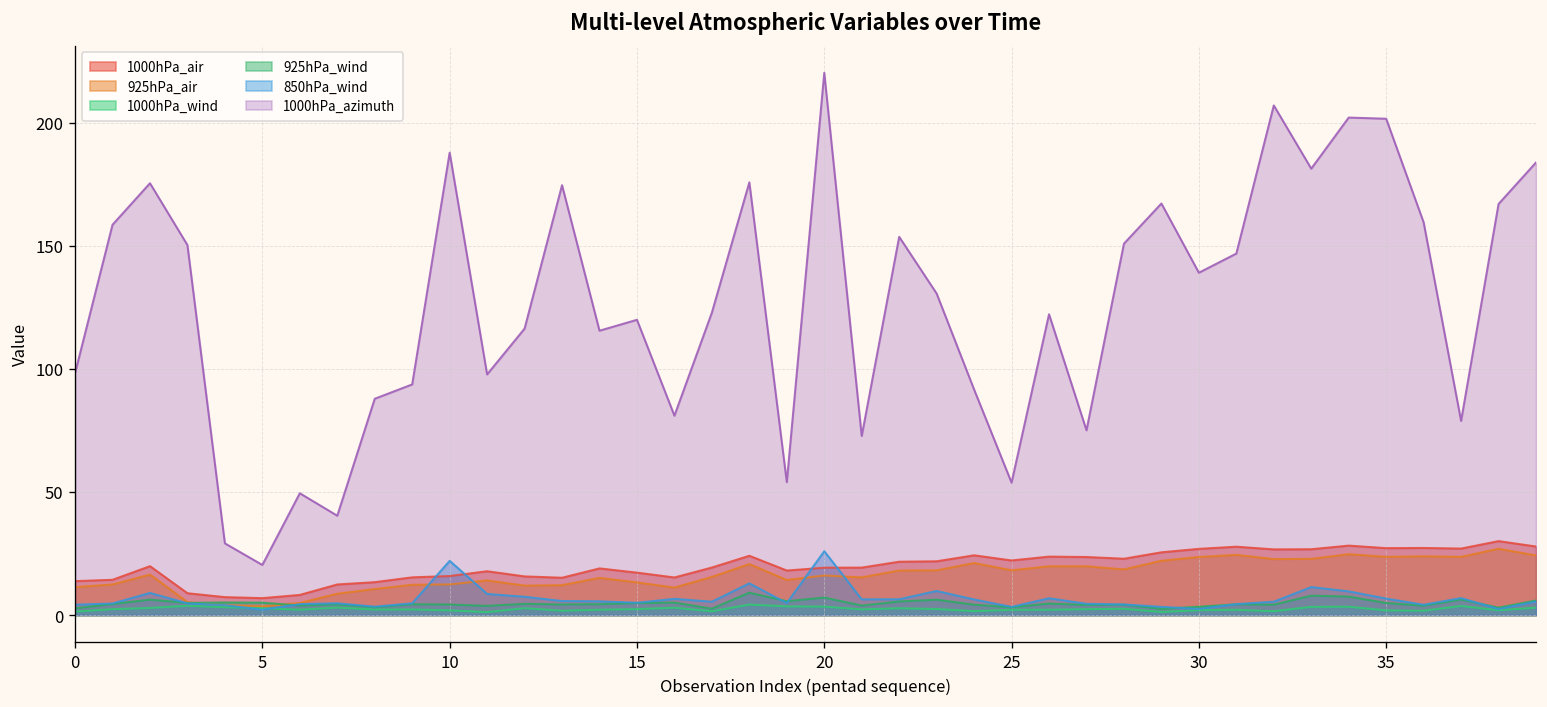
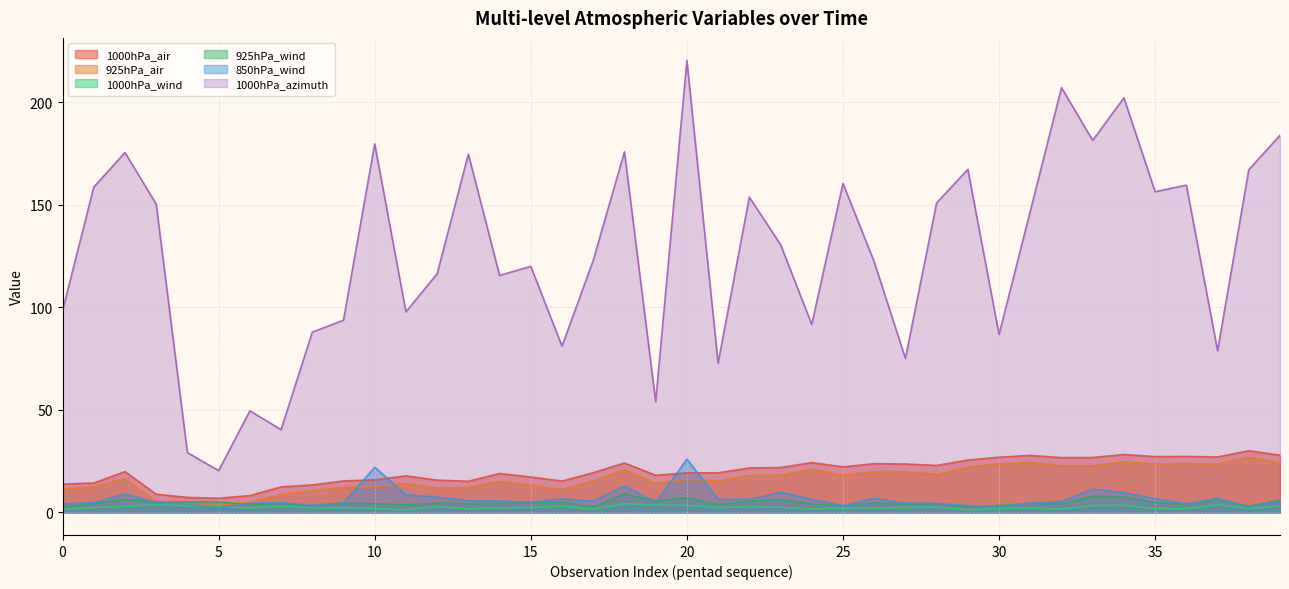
1000hPa_azimuth, 10: 188 -> 180
1000hPa_azimuth, 25: 54 -> 160
1000hPa_azimuth, 30: 139 -> 87
1000hPa_azimuth, 35: 202 -> 156
